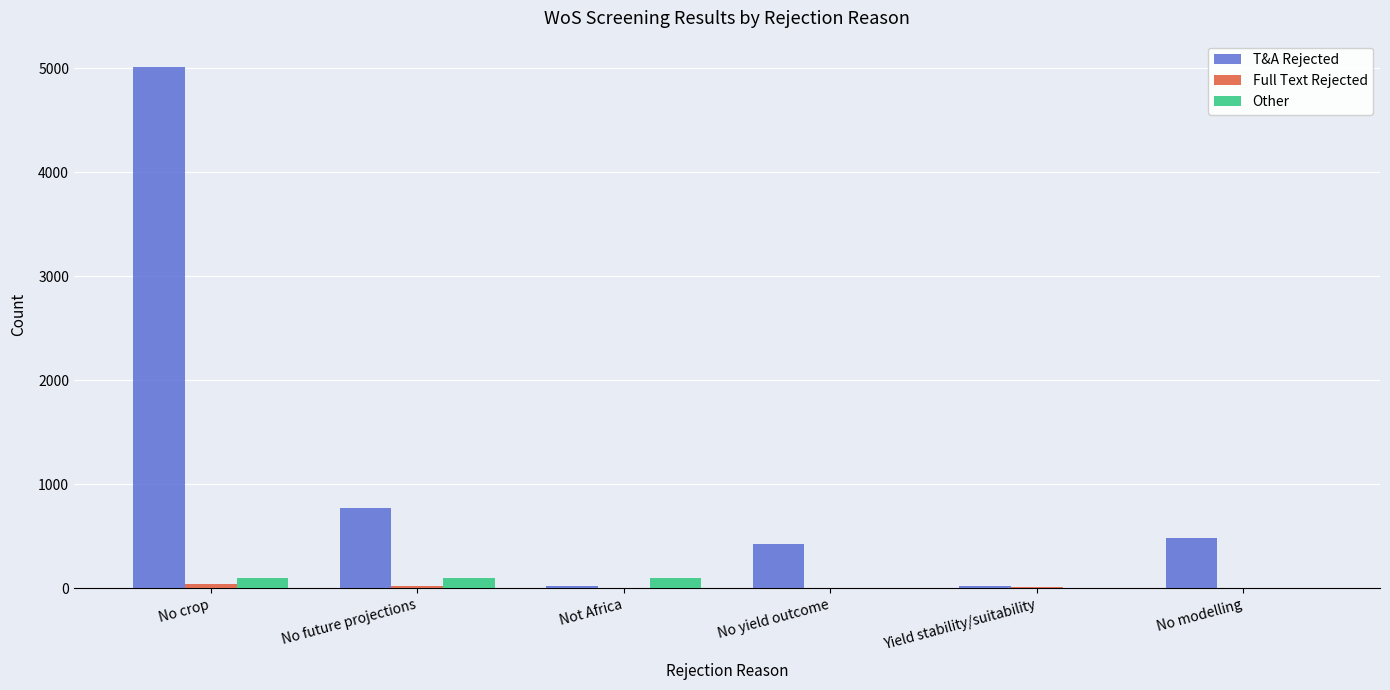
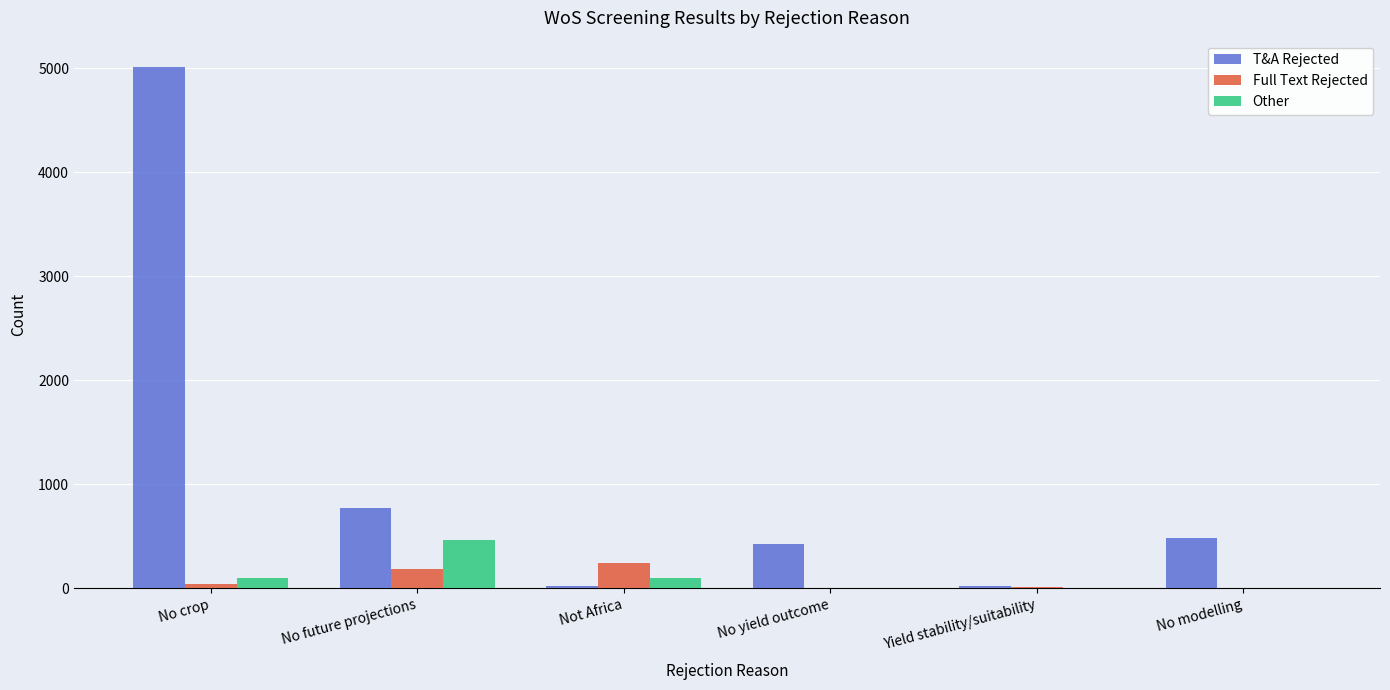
Full Text Rejected, No future projections: 20 -> 190
Other, No future projections: 90 -> 470
Full Text Rejected, Not Africa: 0 -> 240
